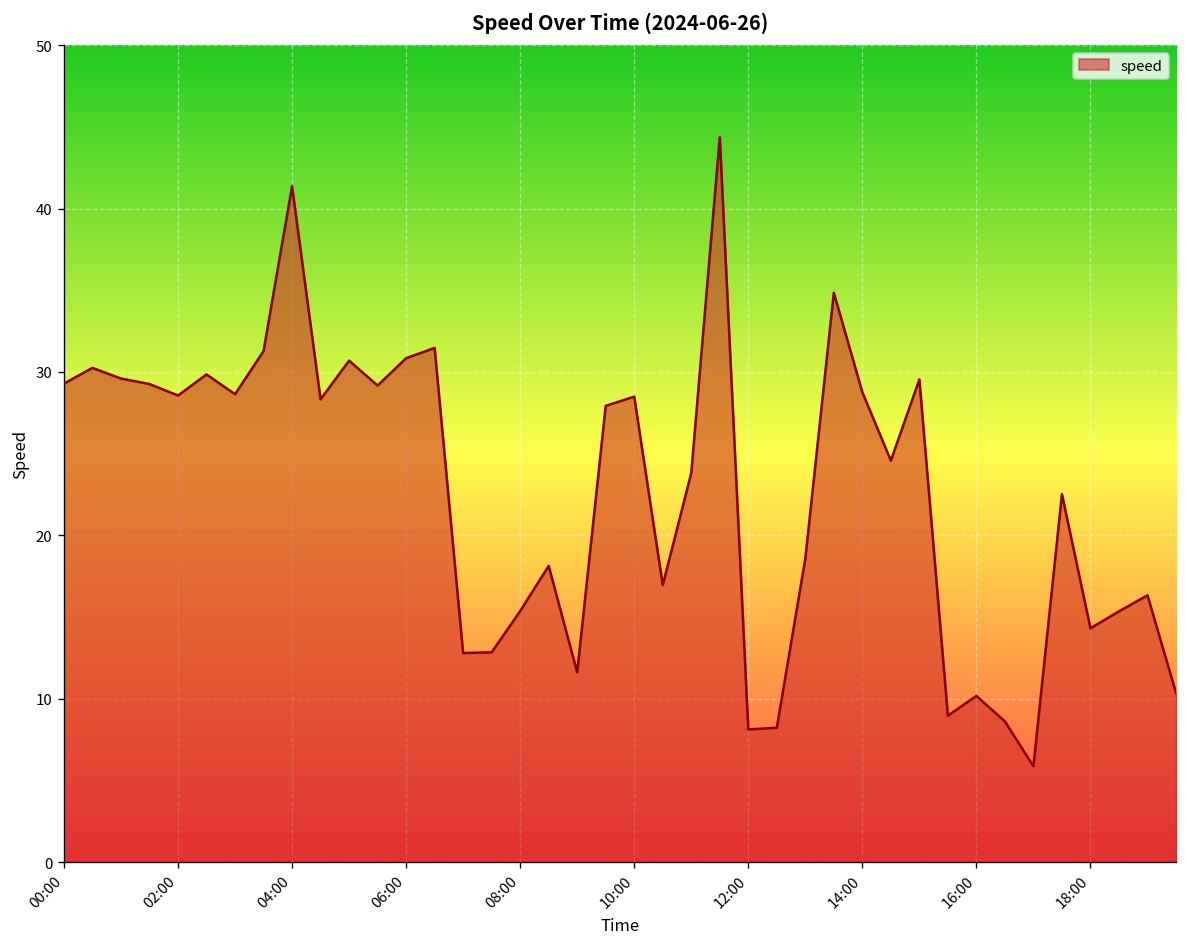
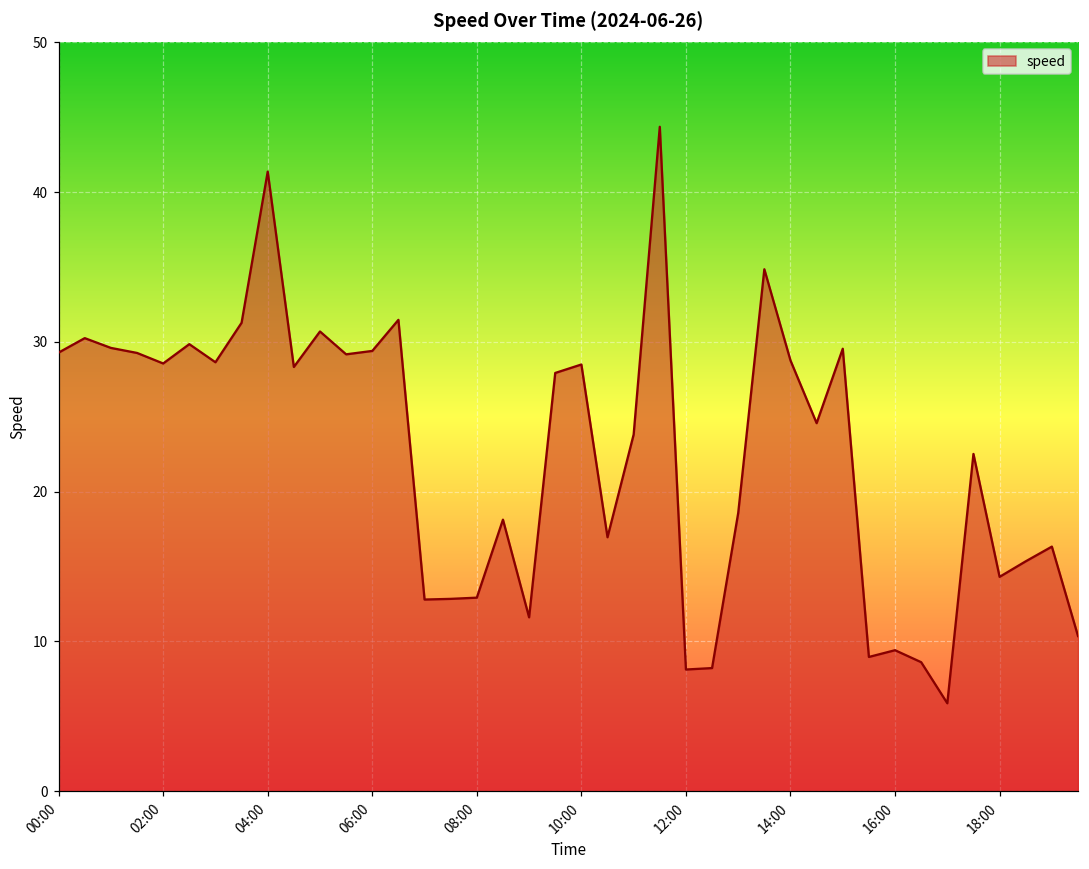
06:00: 30.8 -> 29.4
08:00: 15.4 -> 12.9
16:00: 10.2 -> 9.4
